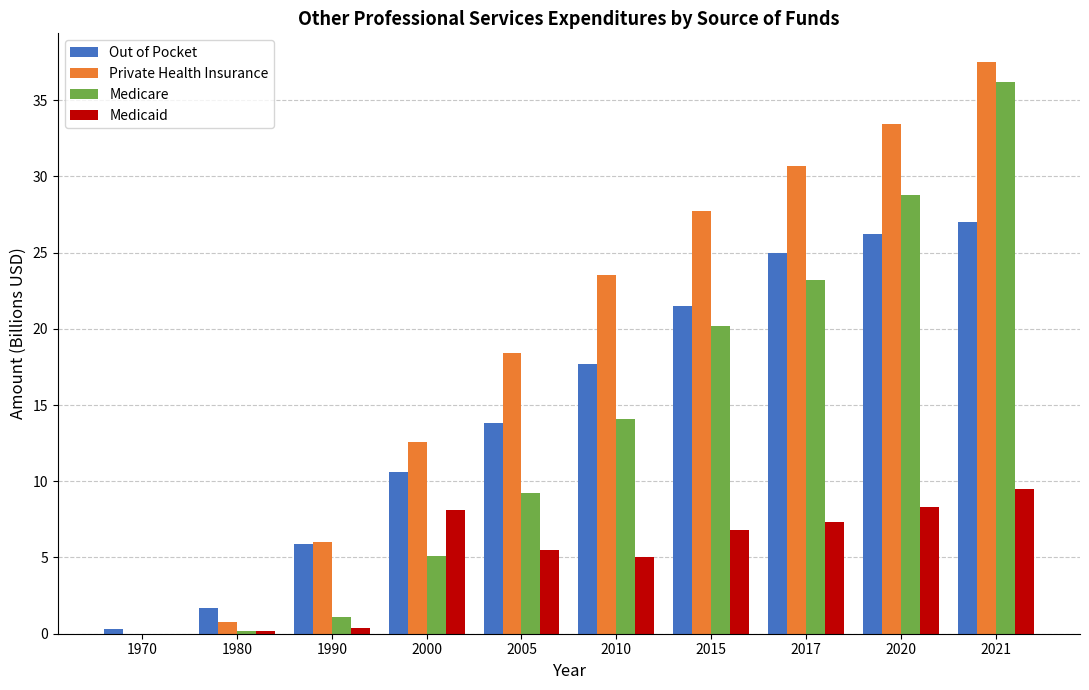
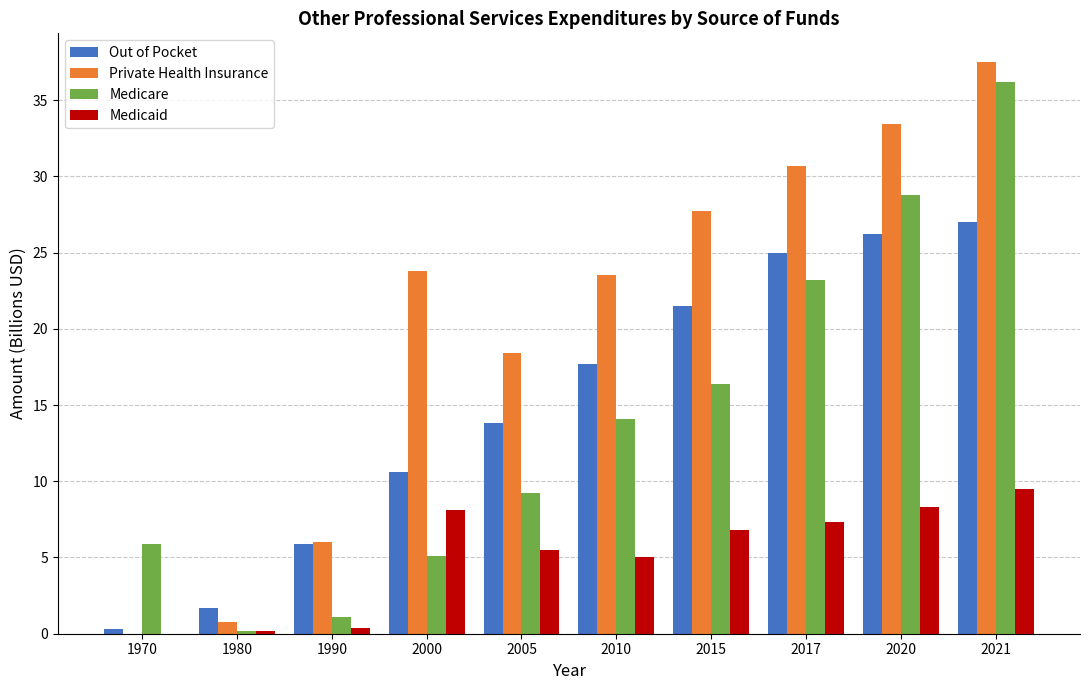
Medicare, 1970: 0.0 -> 5.9
Private Health Insurance, 2000: 12.6 -> 23.8
Medicare, 2015: 20.2 -> 16.4
